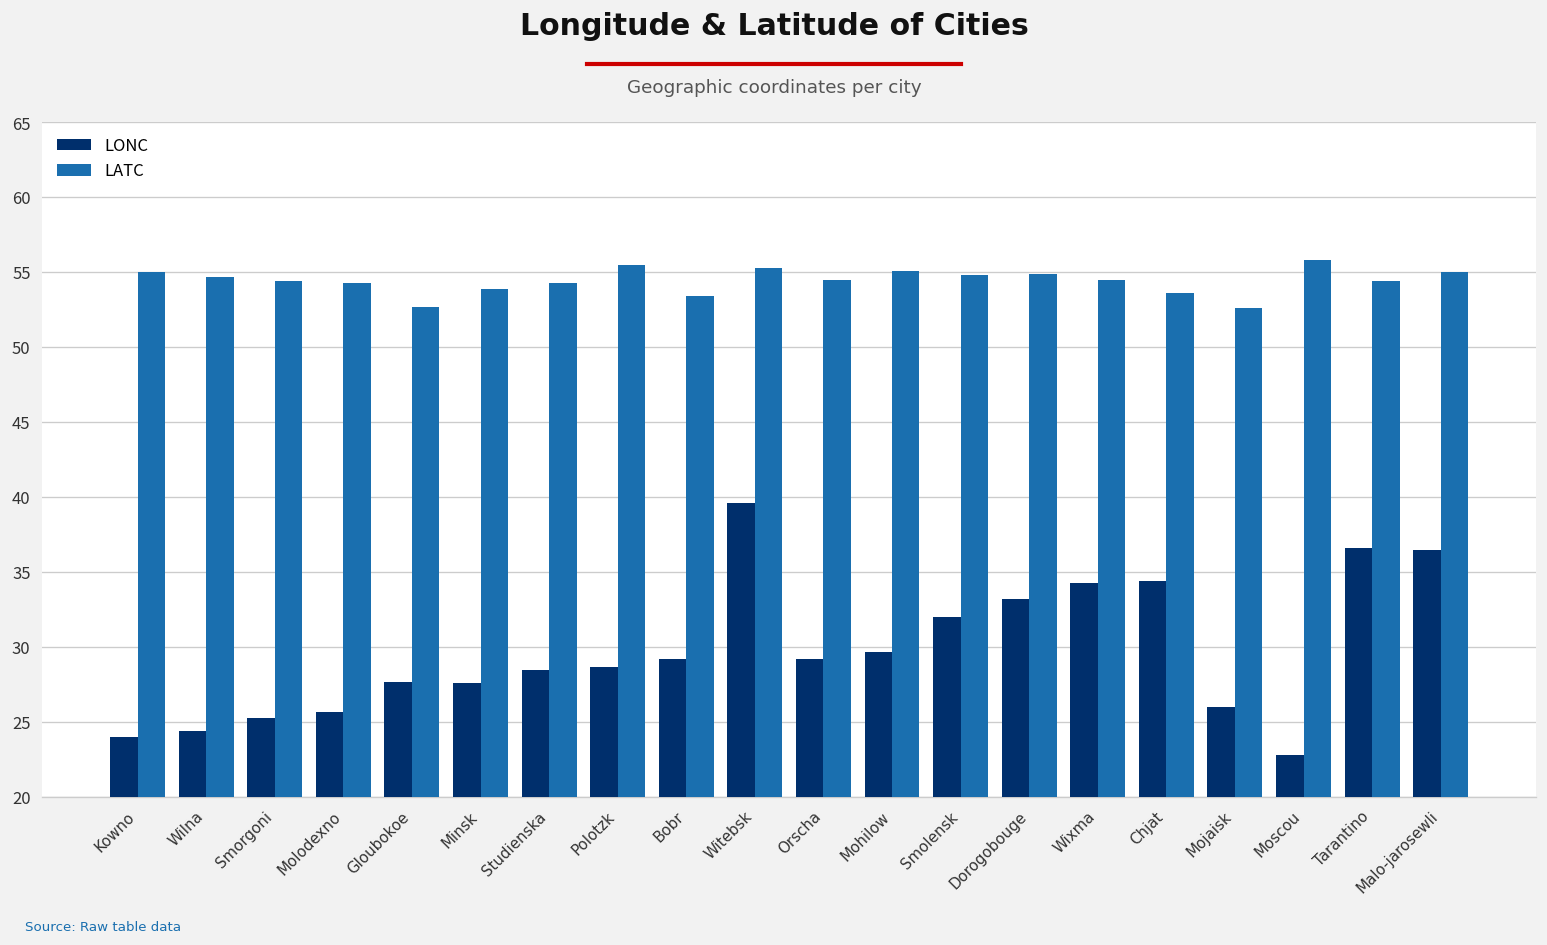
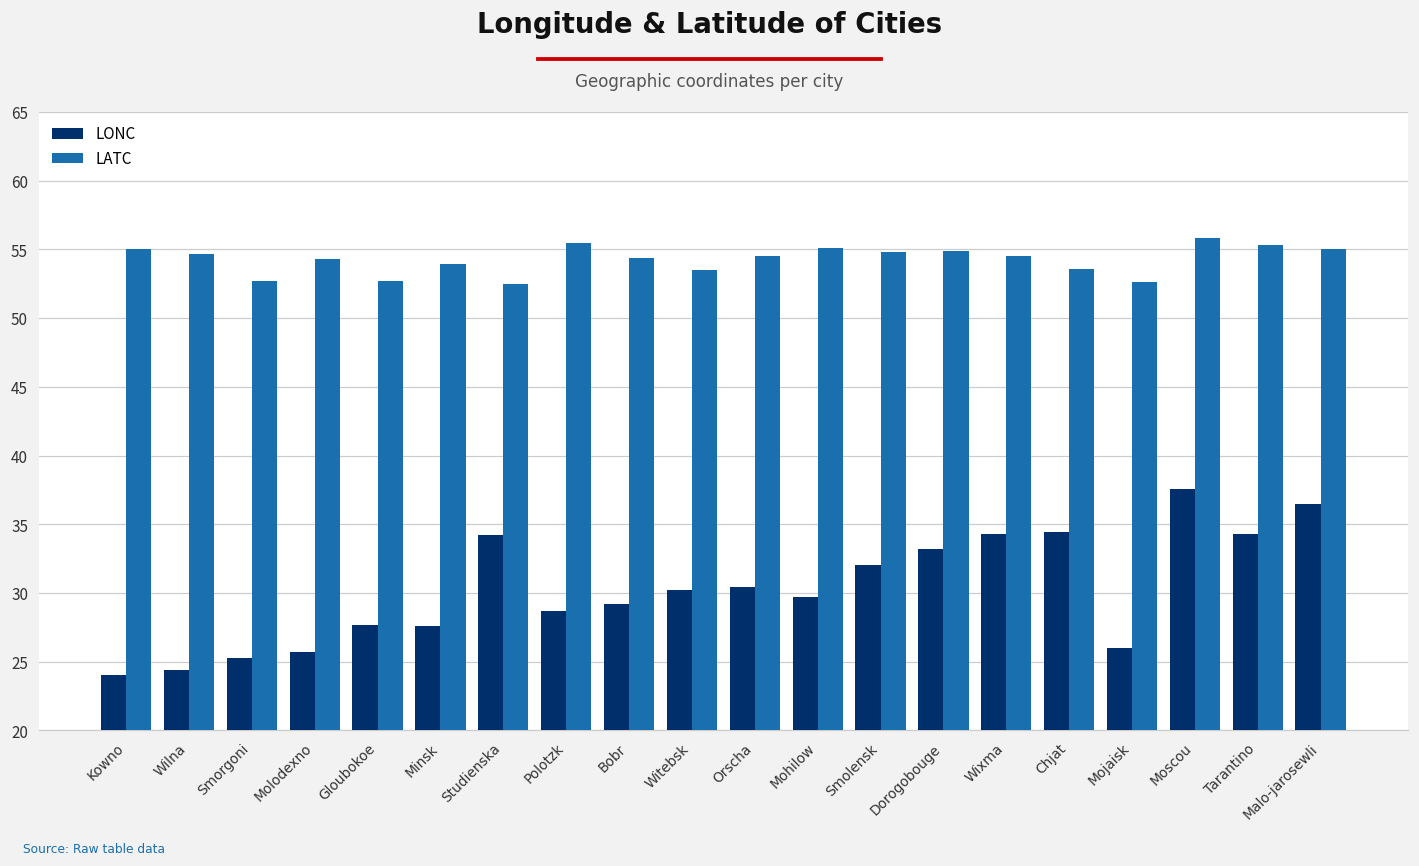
LATC, Smorgoni: 54.4 -> 52.7
LONC, Studienska: 28.5 -> 34.2
LATC, Studienska: 54.3 -> 52.5
LATC, Bobr: 53.4 -> 54.4
LONC, Witebsk: 39.6 -> 30.2
LATC, Witebsk: 55.3 -> 53.5
LONC, Orscha: 29.2 -> 30.4
LONC, Moscou: 22.8 -> 37.6
LONC, Tarantino: 36.6 -> 34.3
LATC, Tarantino: 54.4 -> 55.3
